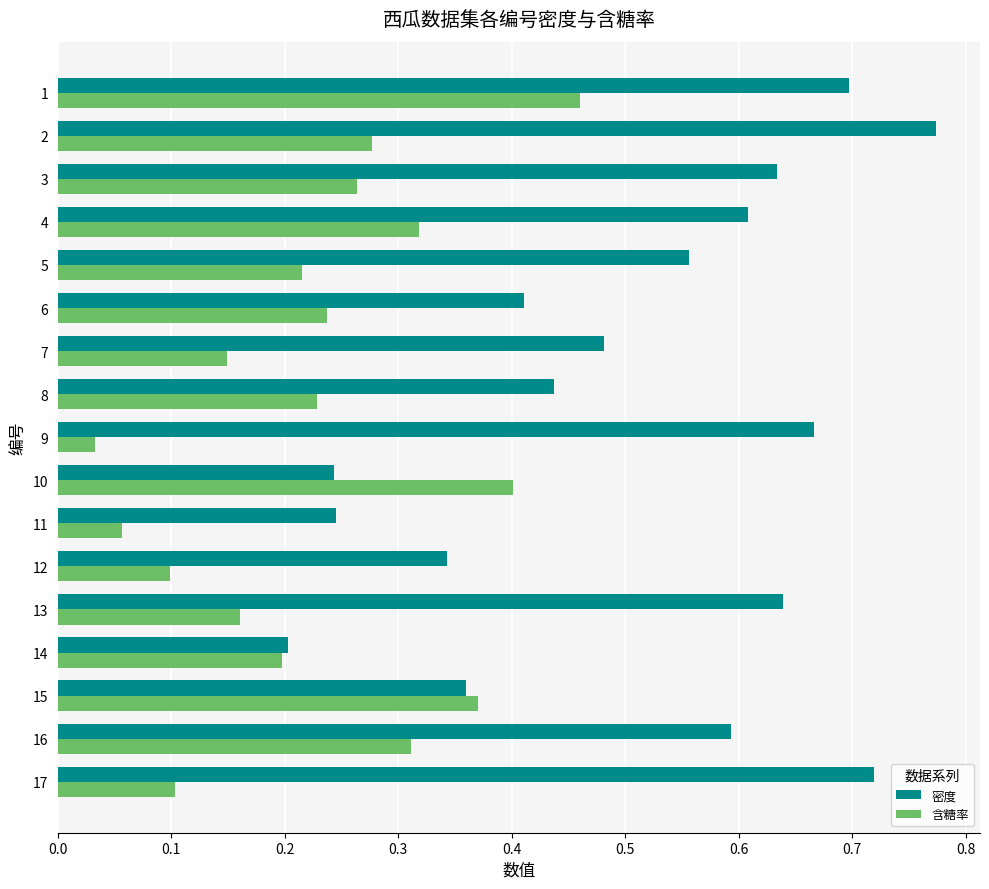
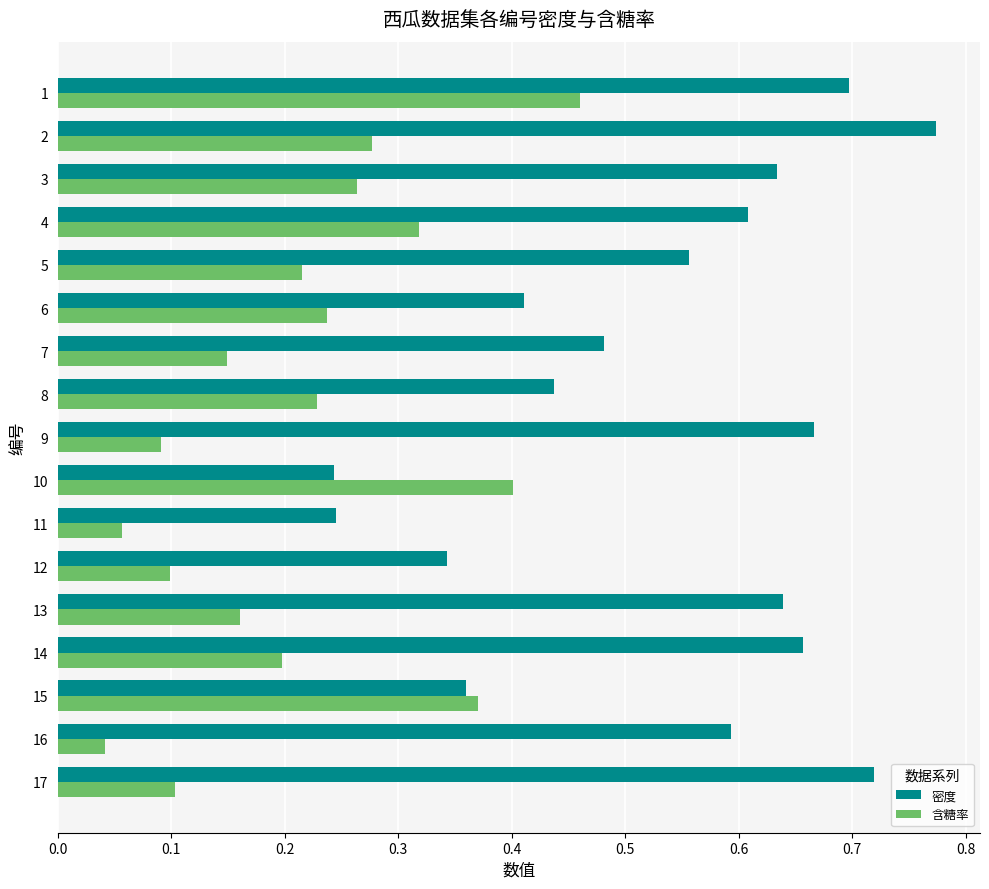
含糖率, 9: 0.033 -> 0.091
密度, 14: 0.203 -> 0.657
含糖率, 16: 0.311 -> 0.042
